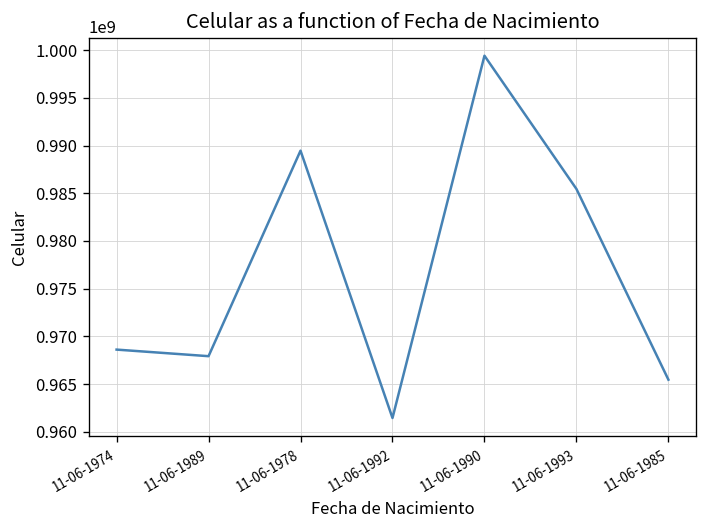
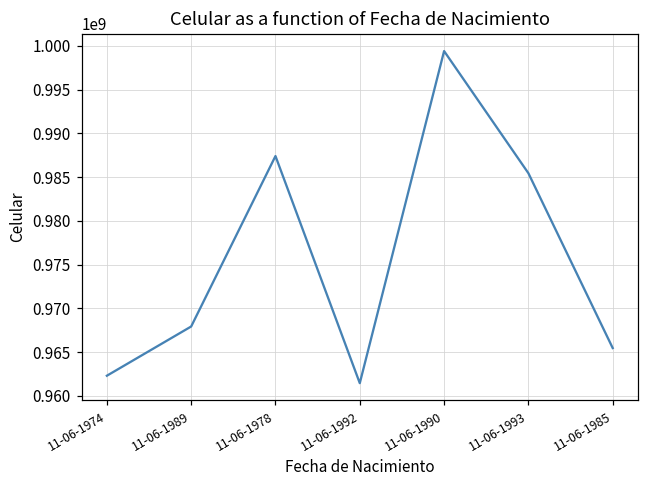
11-06-1974: 969000000 -> 962000000
11-06-1978: 989000000 -> 987000000
